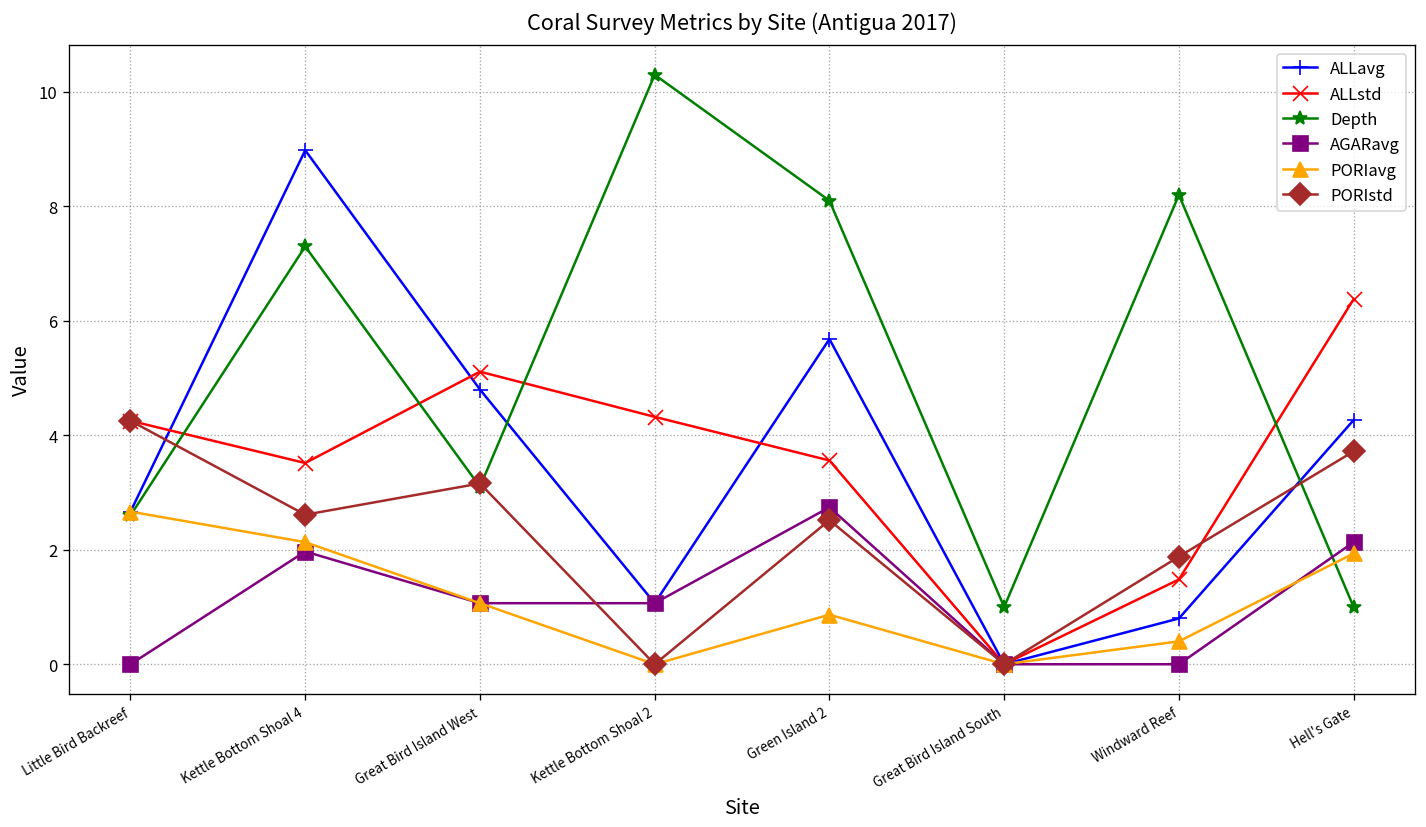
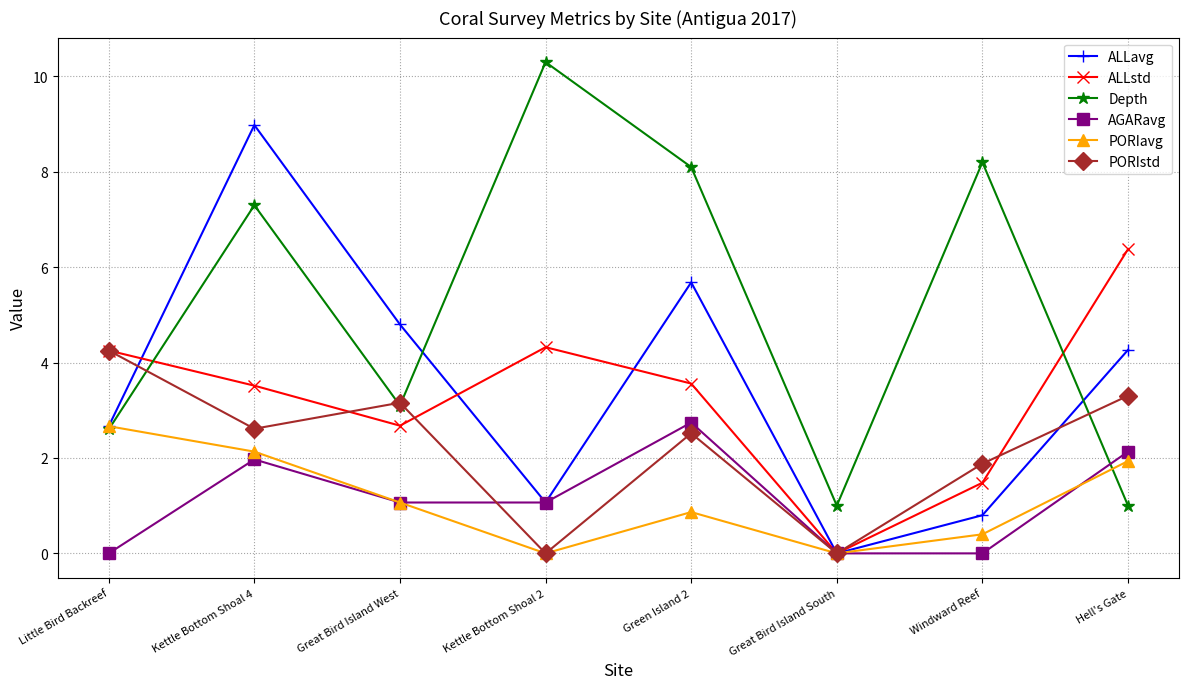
ALLstd, Great Bird Island West: 5.1 -> 2.7
PORIstd, Hell's Gate: 3.7 -> 3.3
